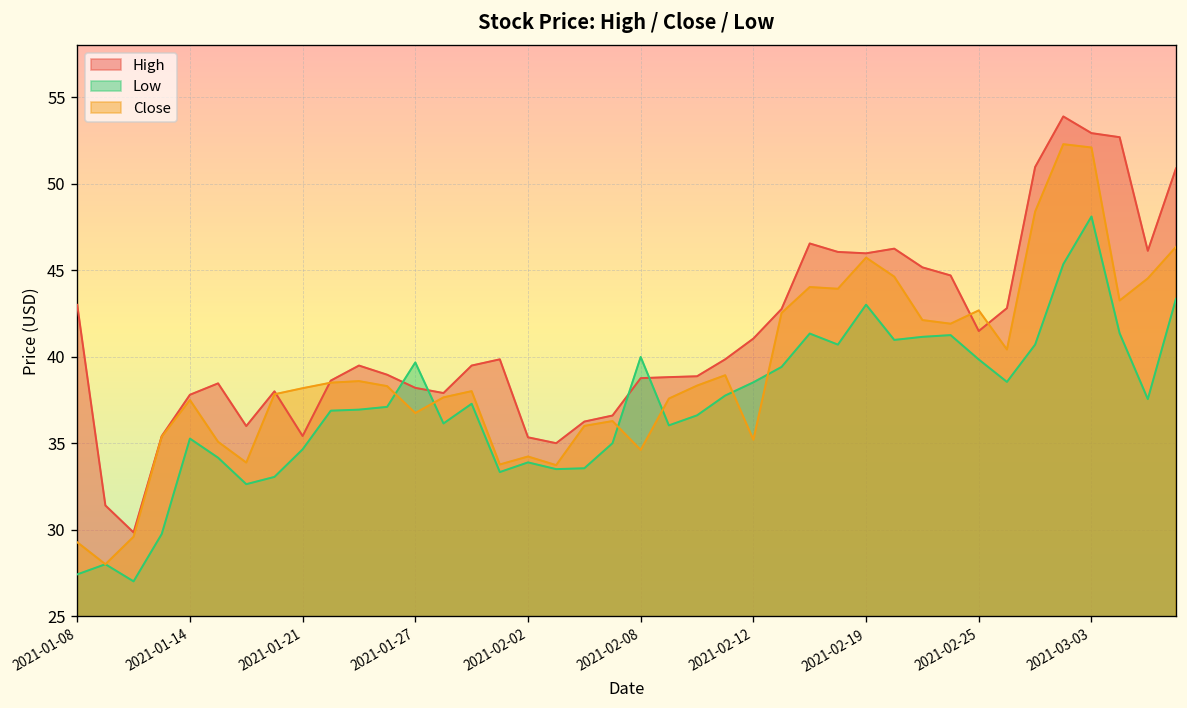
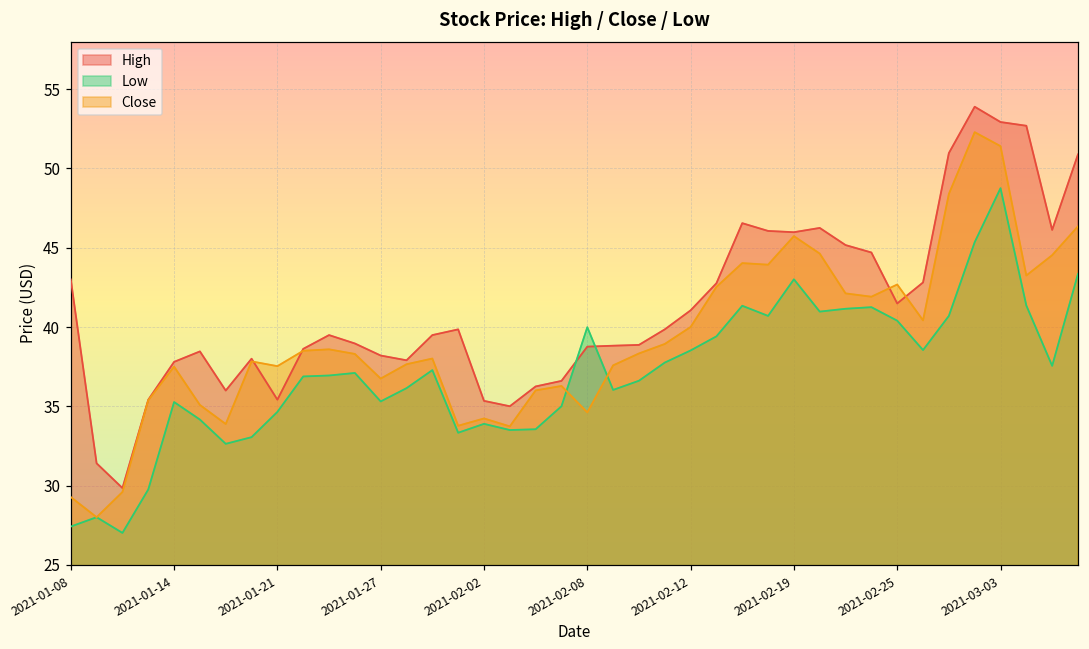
Close, 2021-01-21: 38.2 -> 37.5
Low, 2021-01-27: 39.7 -> 35.3
Close, 2021-02-12: 35.2 -> 40.0
Low, 2021-02-25: 39.8 -> 40.4
Low, 2021-03-03: 48.1 -> 48.8
Close, 2021-03-03: 52.1 -> 51.4
